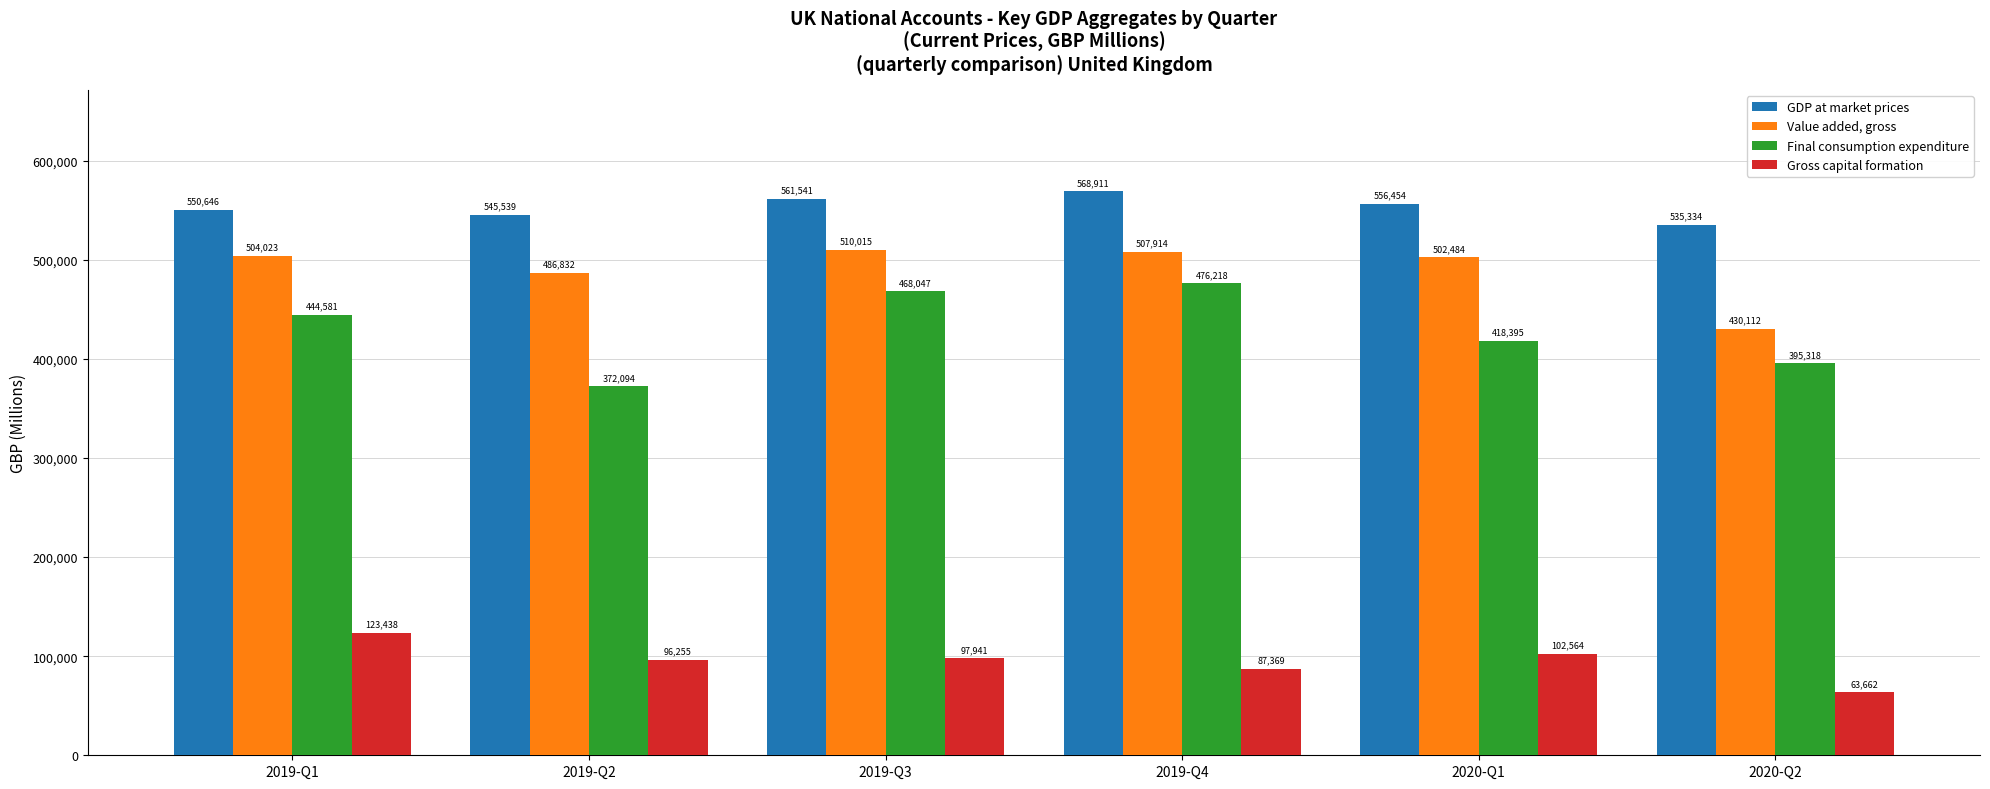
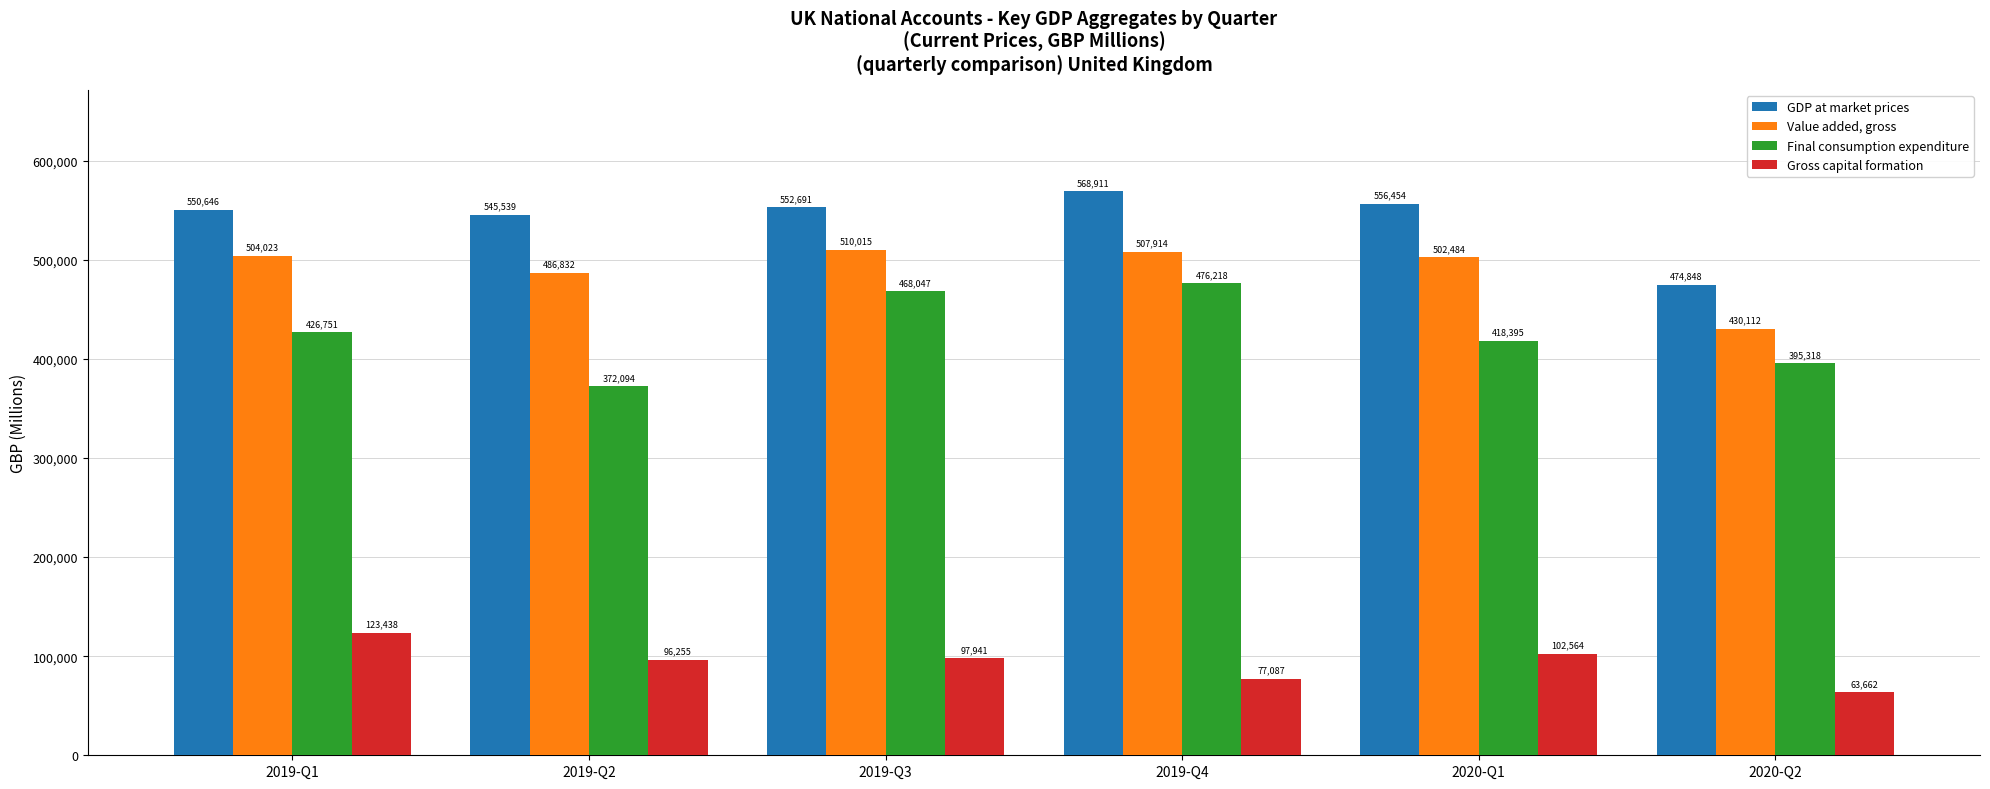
Final consumption expenditure, 2019-Q1: 444,581 -> 426,751
GDP at market prices, 2019-Q3: 561,541 -> 552,691
Gross capital formation, 2019-Q4: 87,369 -> 77,087
GDP at market prices, 2020-Q2: 535,334 -> 474,848
